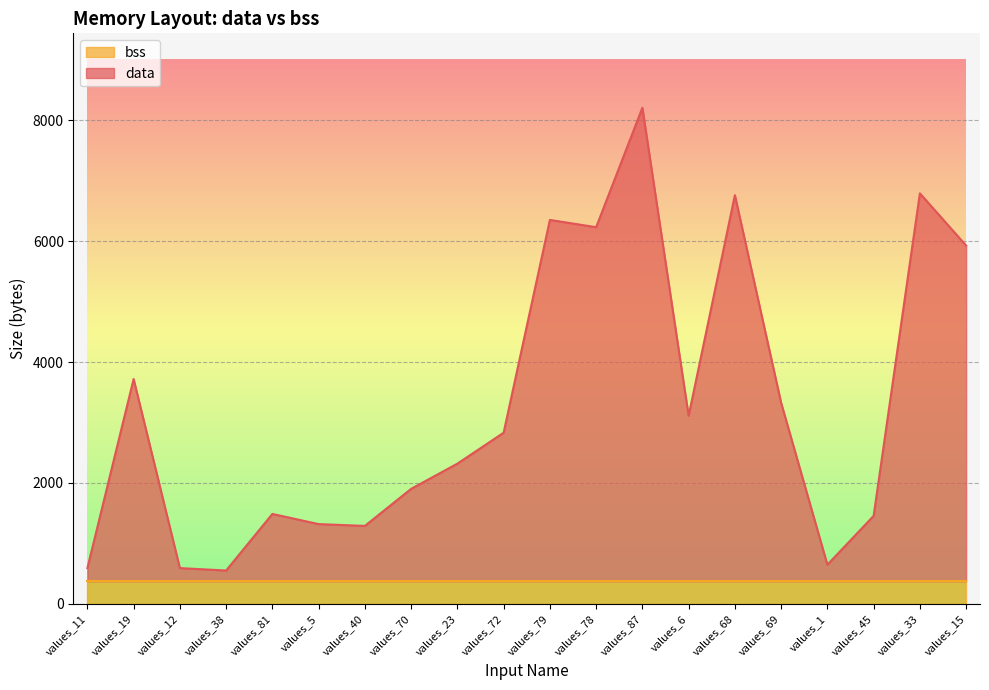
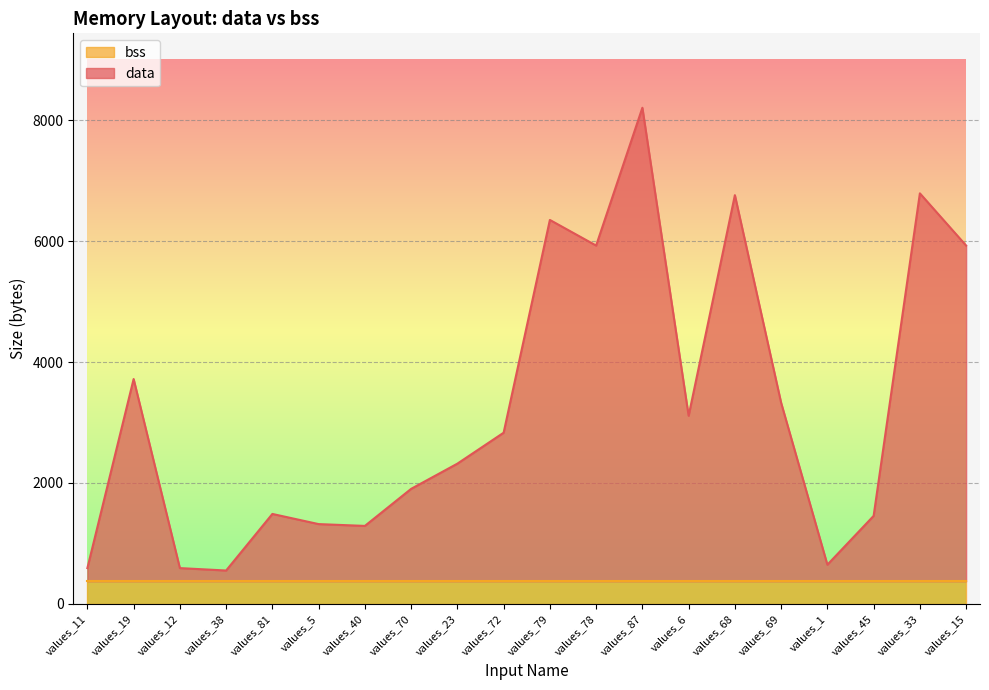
data, values_78: 6200 -> 5900
